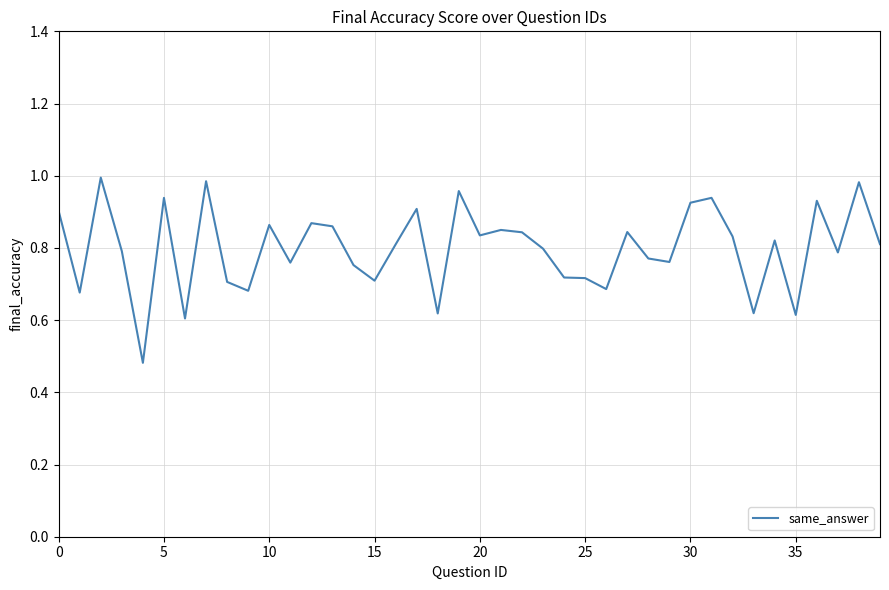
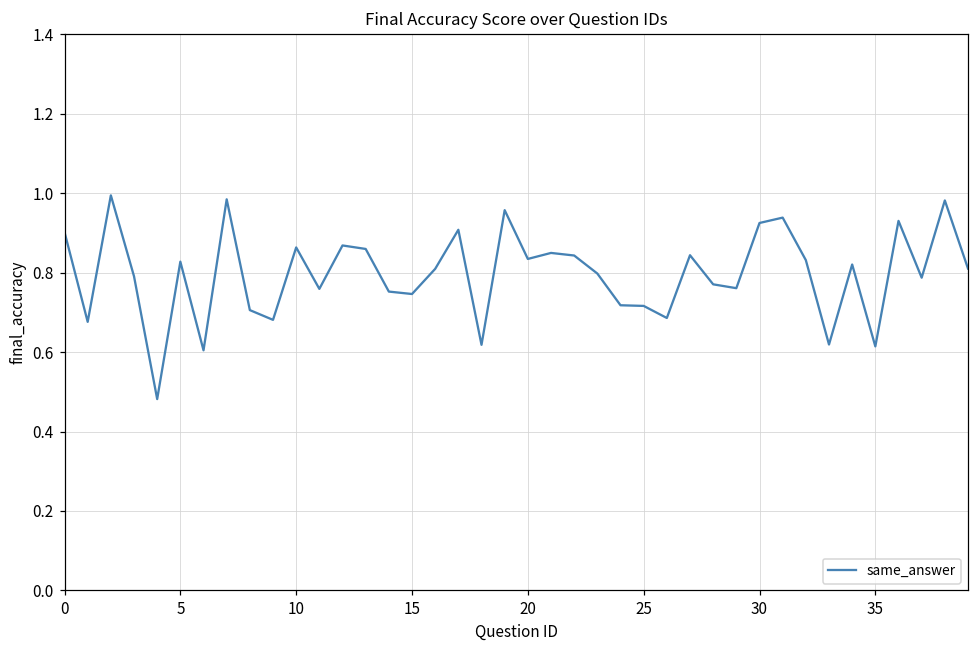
5: 0.94 -> 0.83
15: 0.71 -> 0.75
